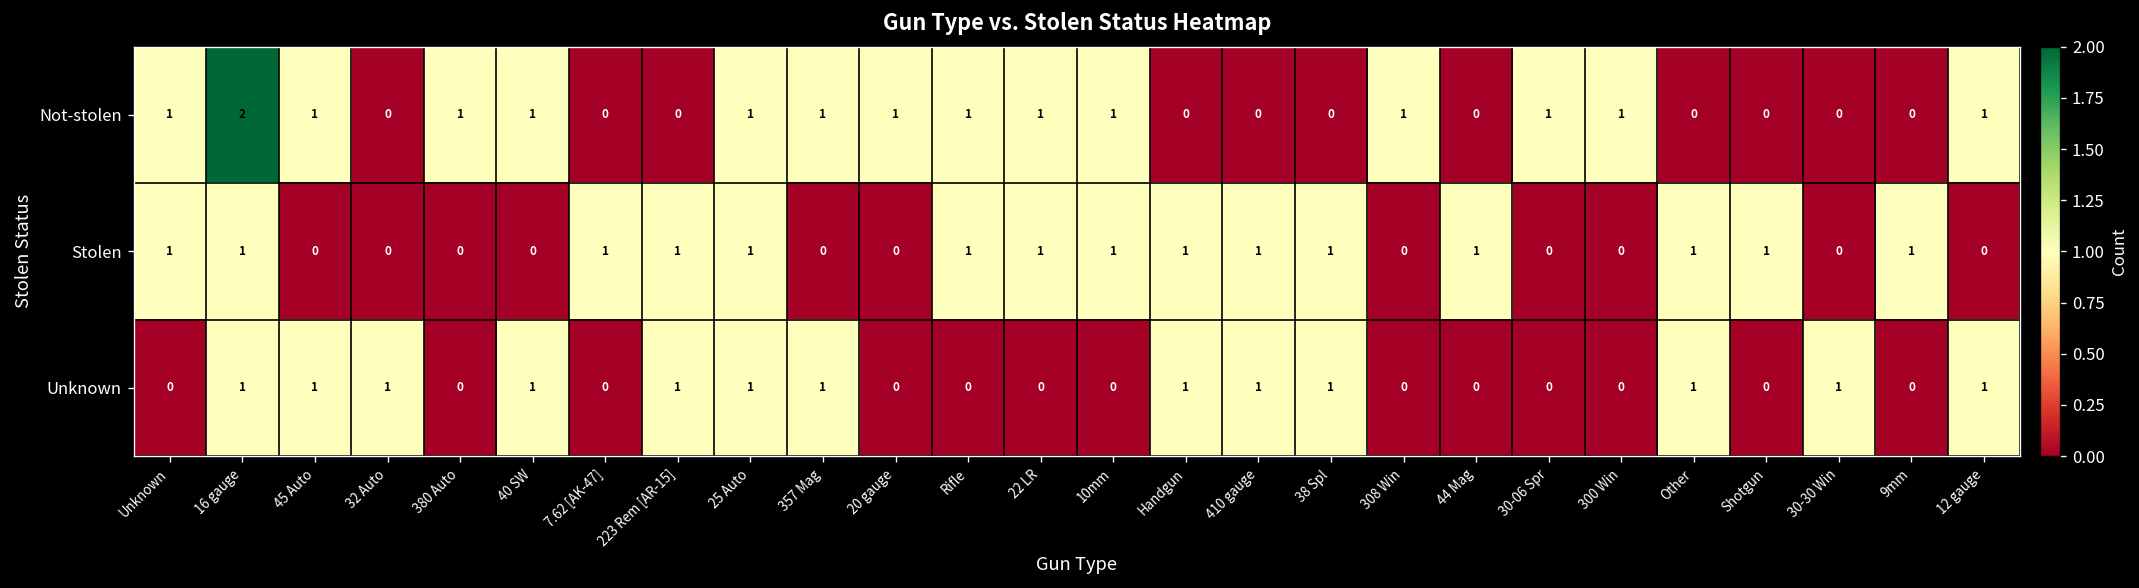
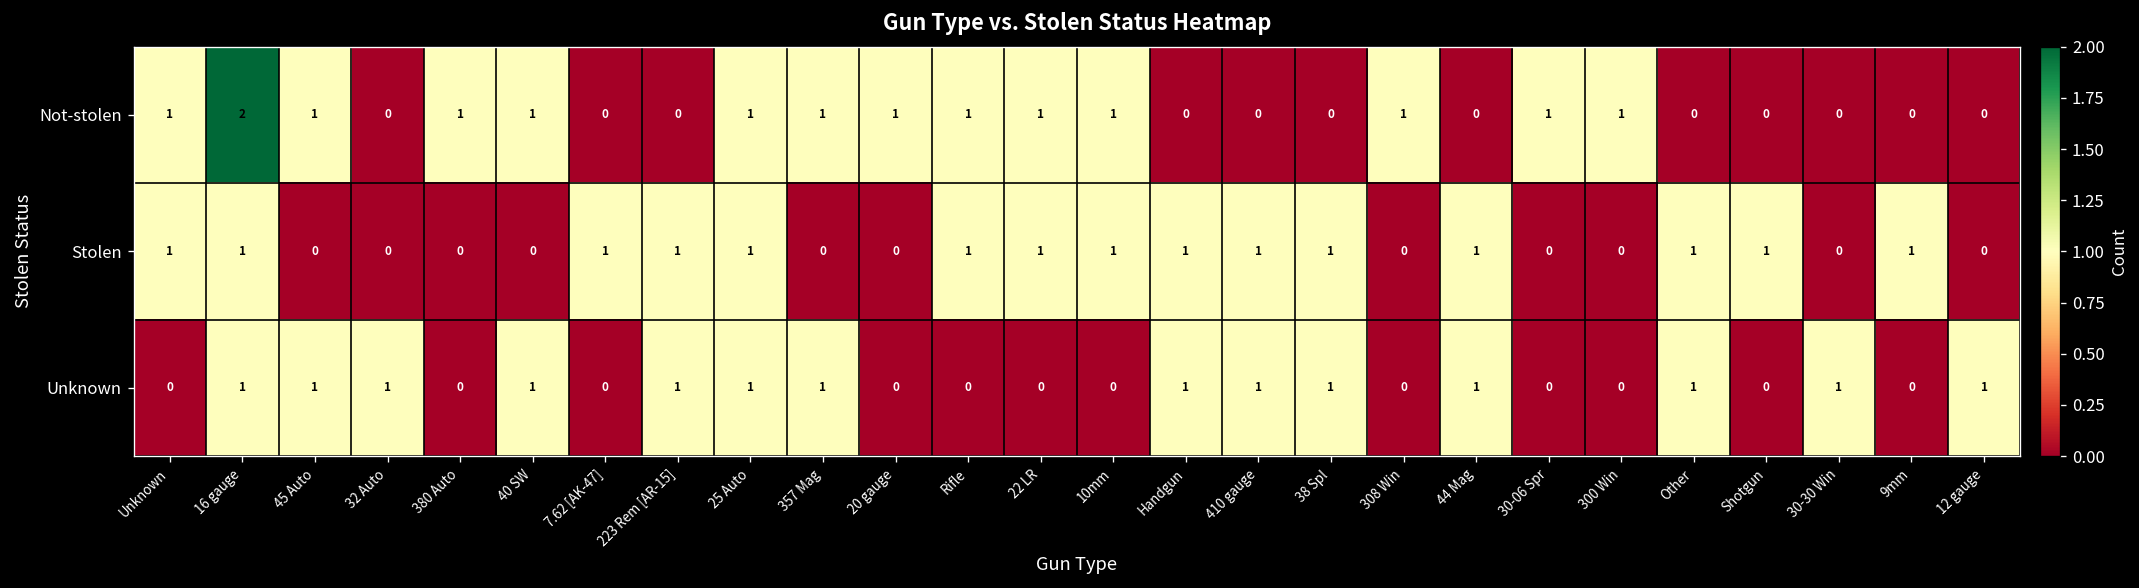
Not-stolen, 12 gauge: 1 -> 0
Unknown, 44 Mag: 0 -> 1
